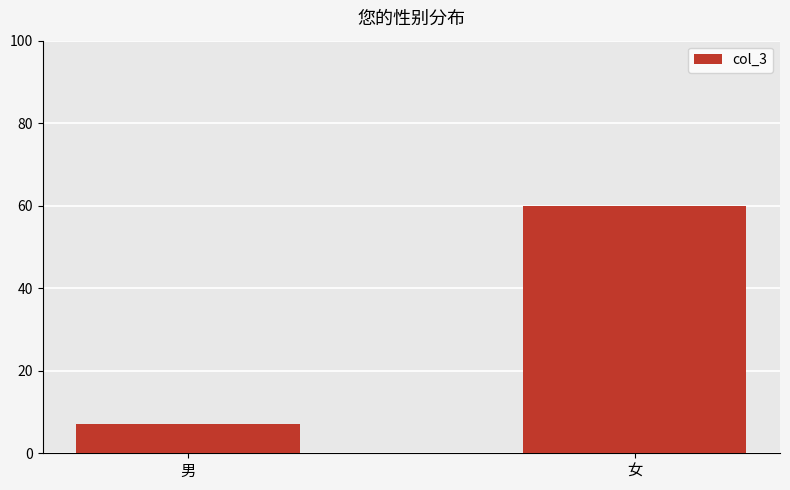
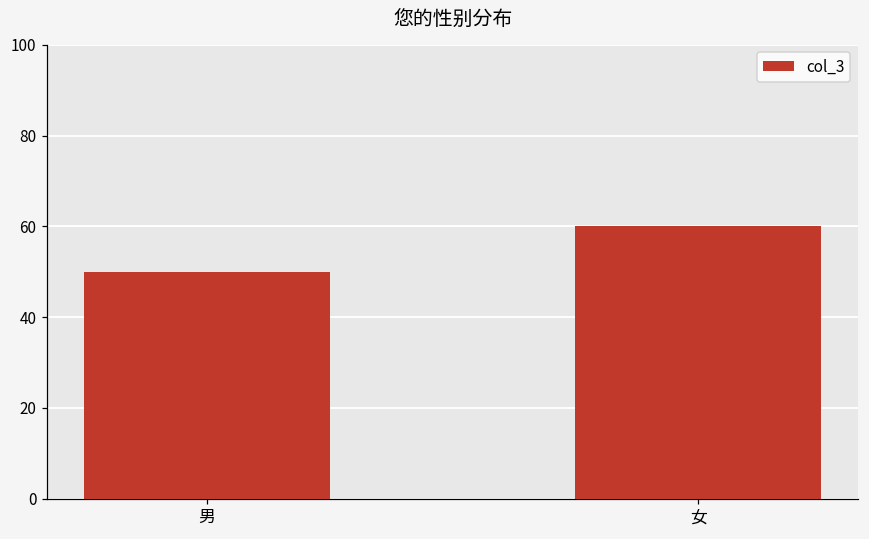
男: 7 -> 50
